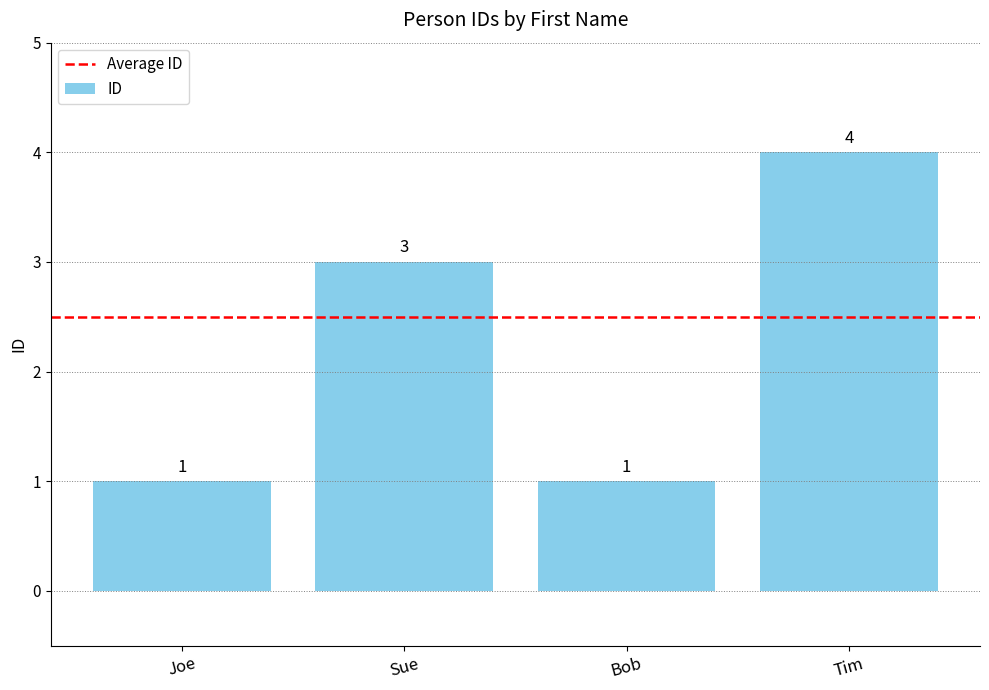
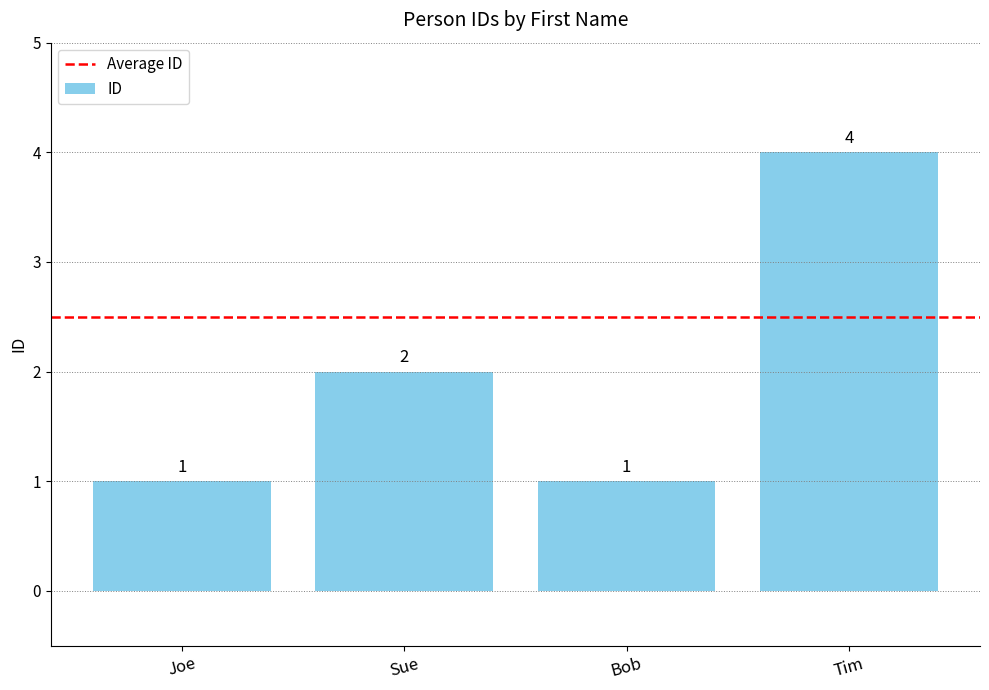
Sue: 3 -> 2
